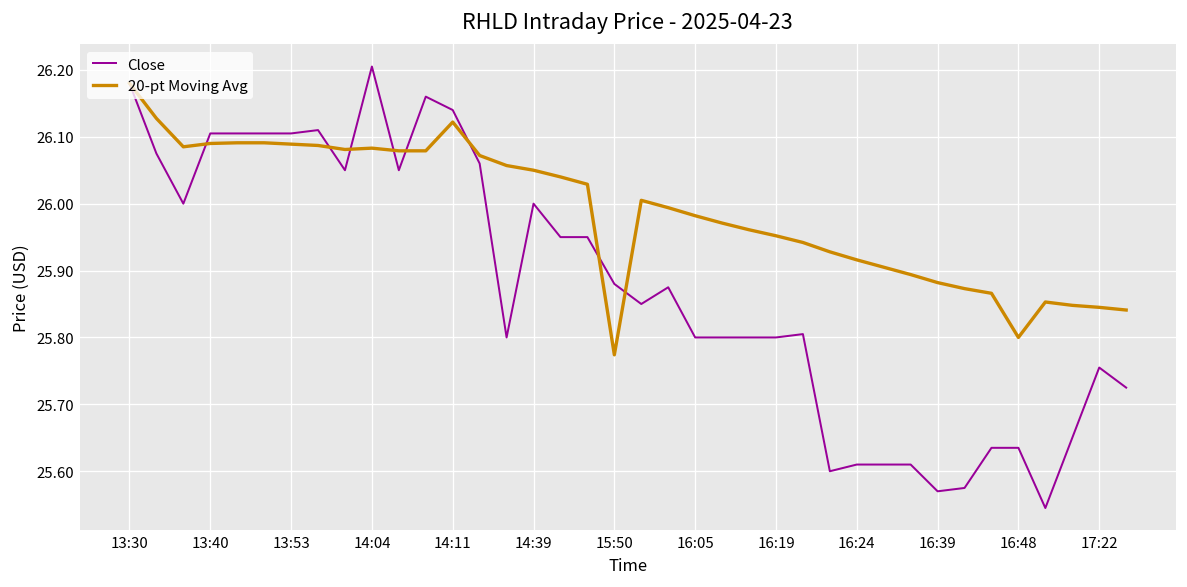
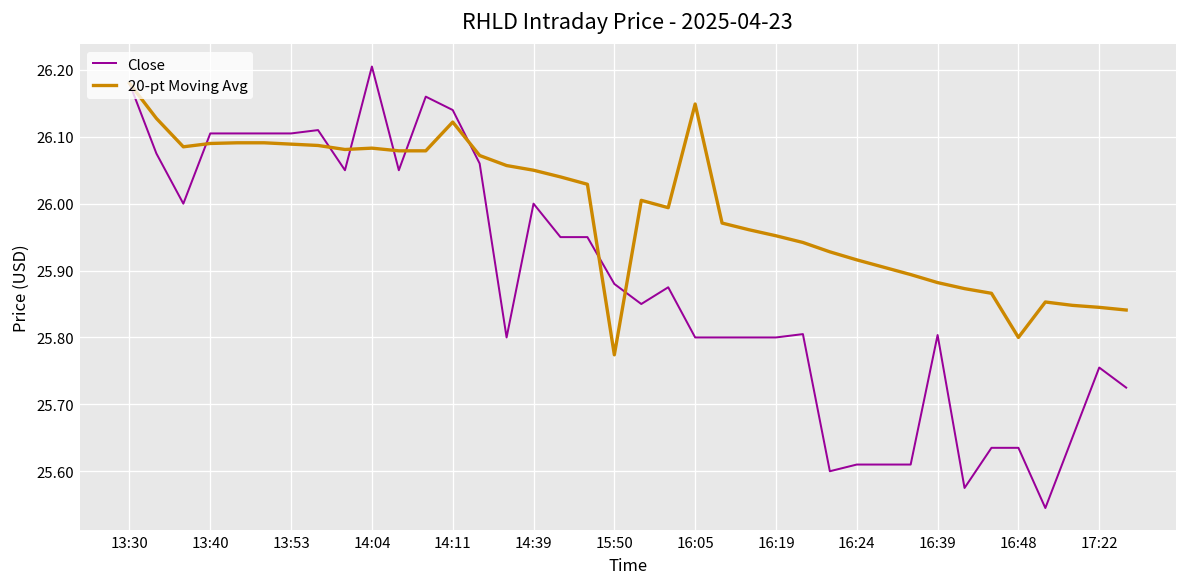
20-pt Moving Avg, 16:05: 25.98 -> 26.15
Close, 16:39: 25.57 -> 25.80
